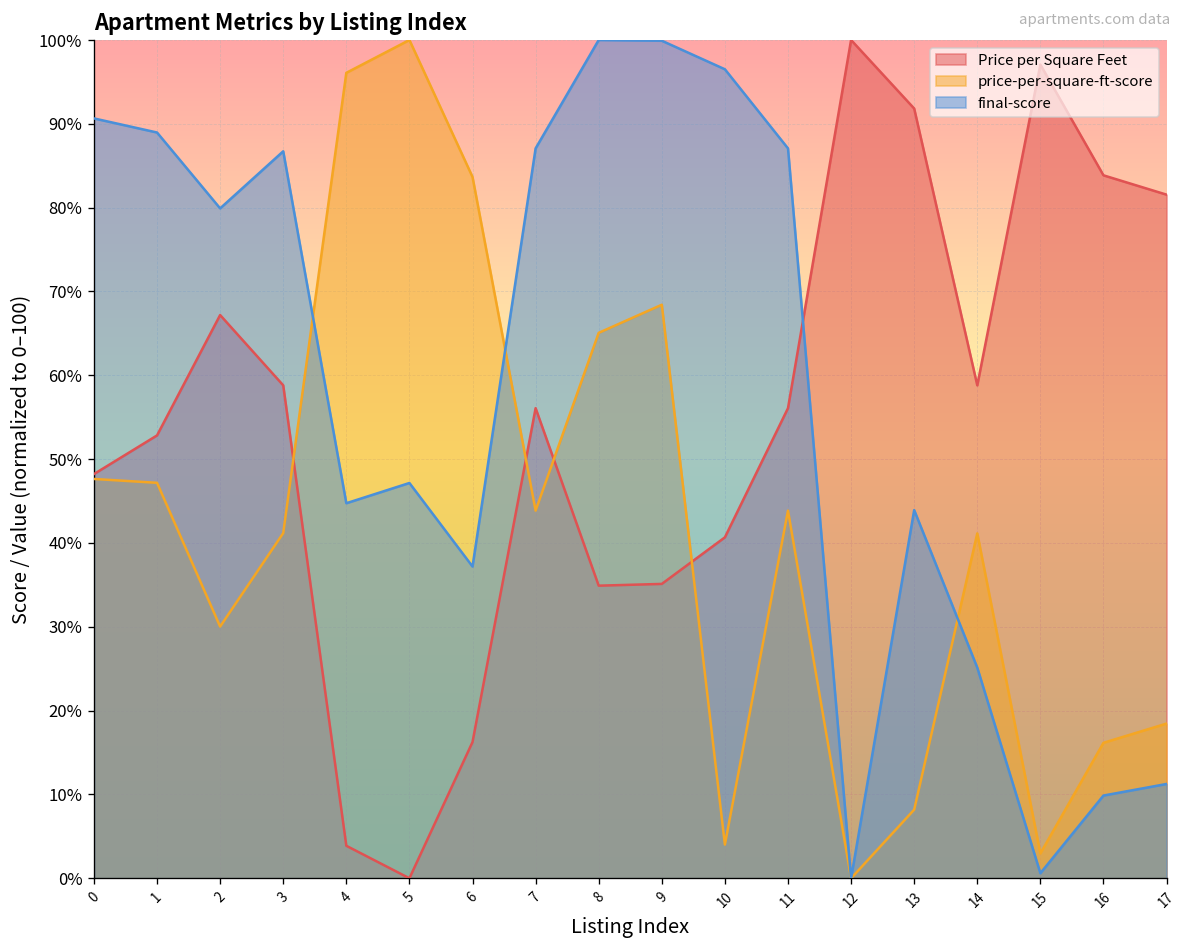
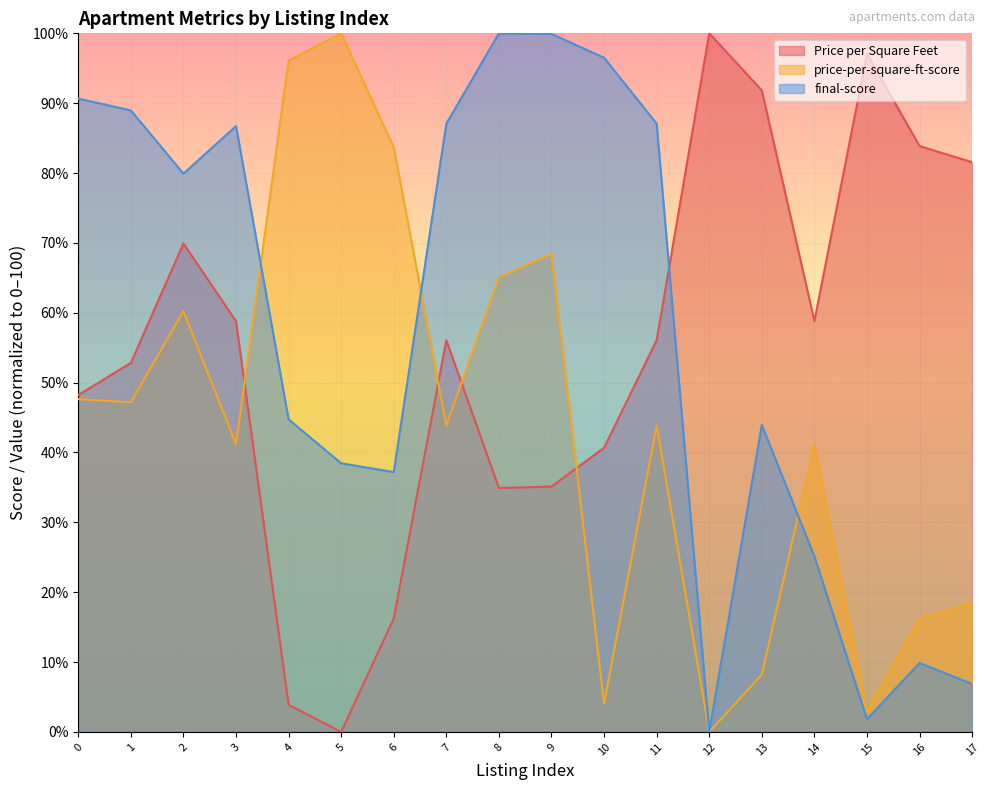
Price per Square Feet, 2: 67% -> 70%
price-per-square-ft-score, 2: 30% -> 60%
final-score, 5: 47% -> 38%
final-score, 15: 1% -> 2%
final-score, 17: 11% -> 7%
